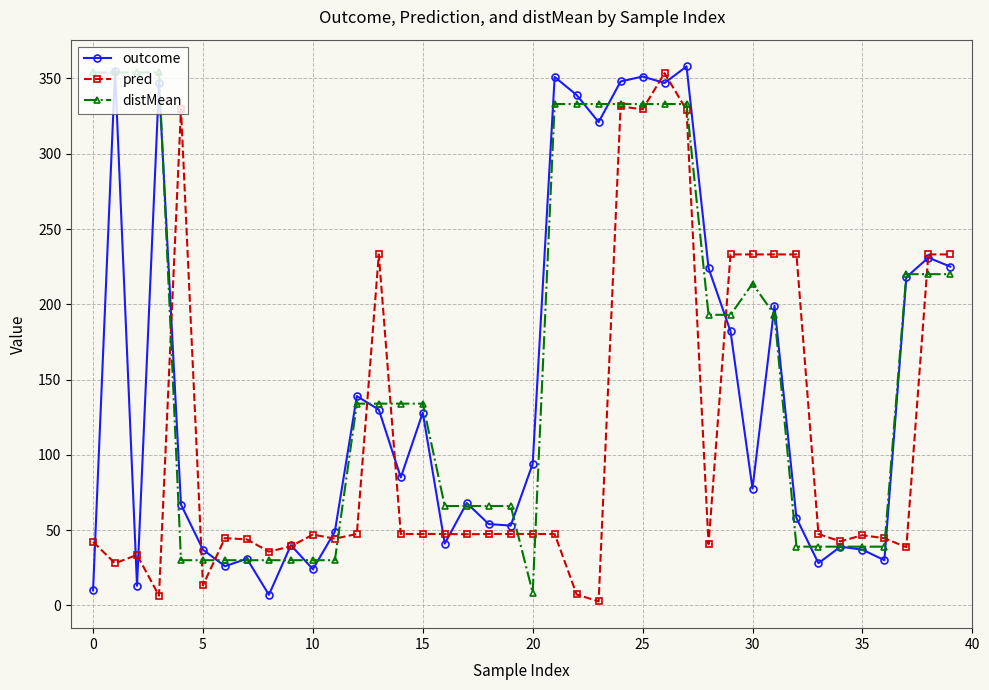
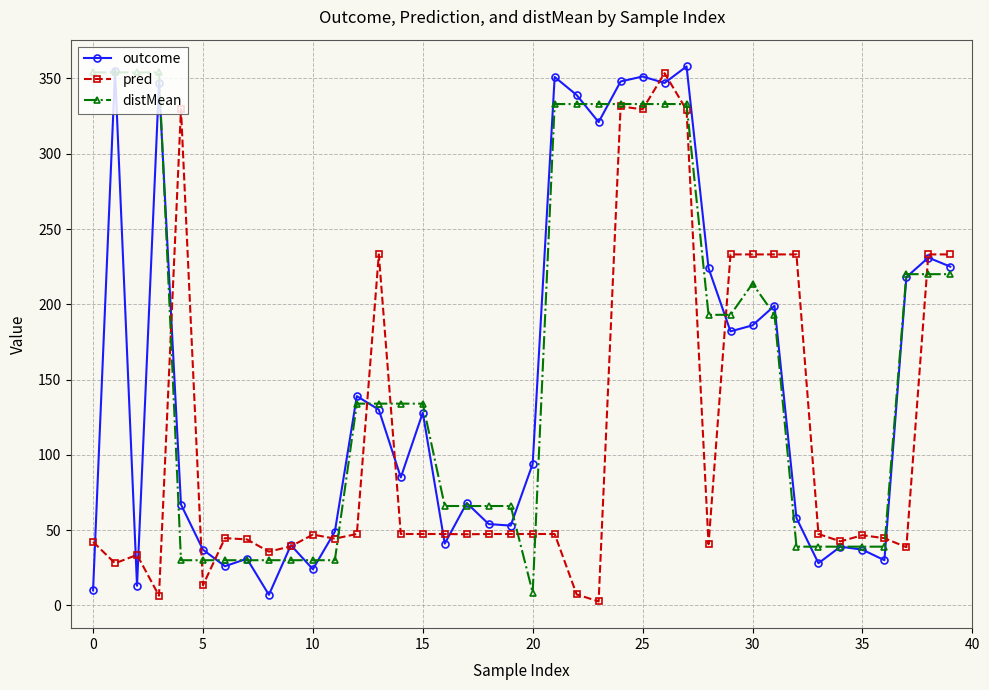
outcome, 30: 78 -> 186
